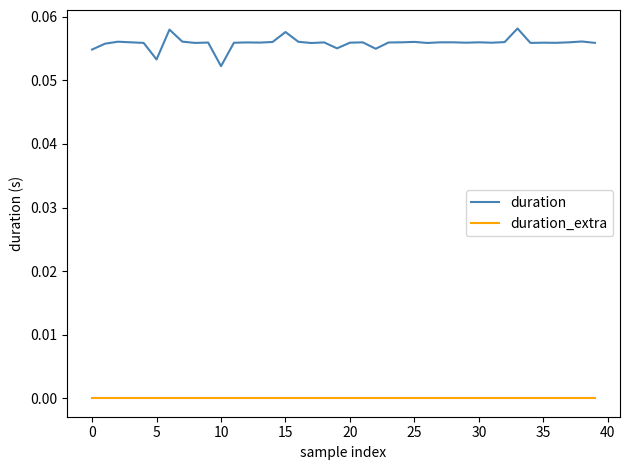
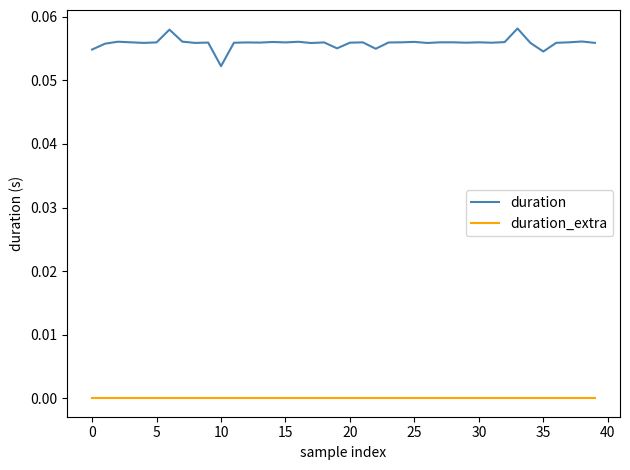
duration, 5: 0.053 -> 0.056
duration, 15: 0.058 -> 0.056
duration, 35: 0.056 -> 0.055
